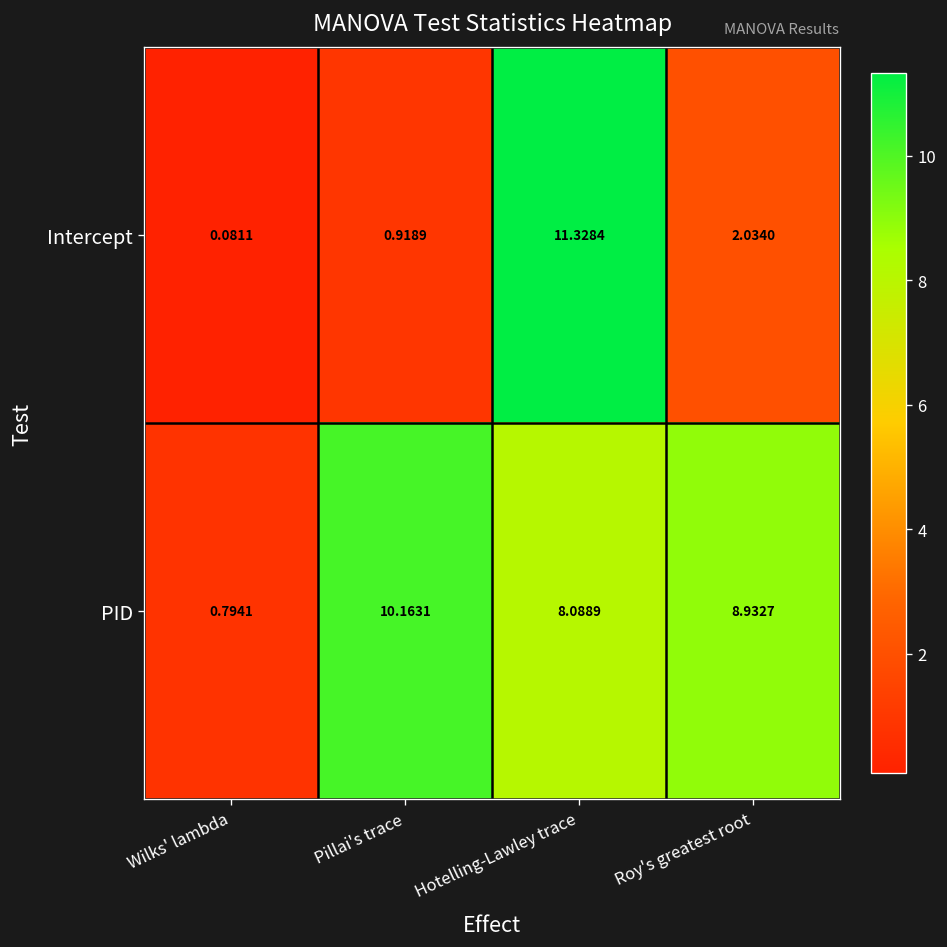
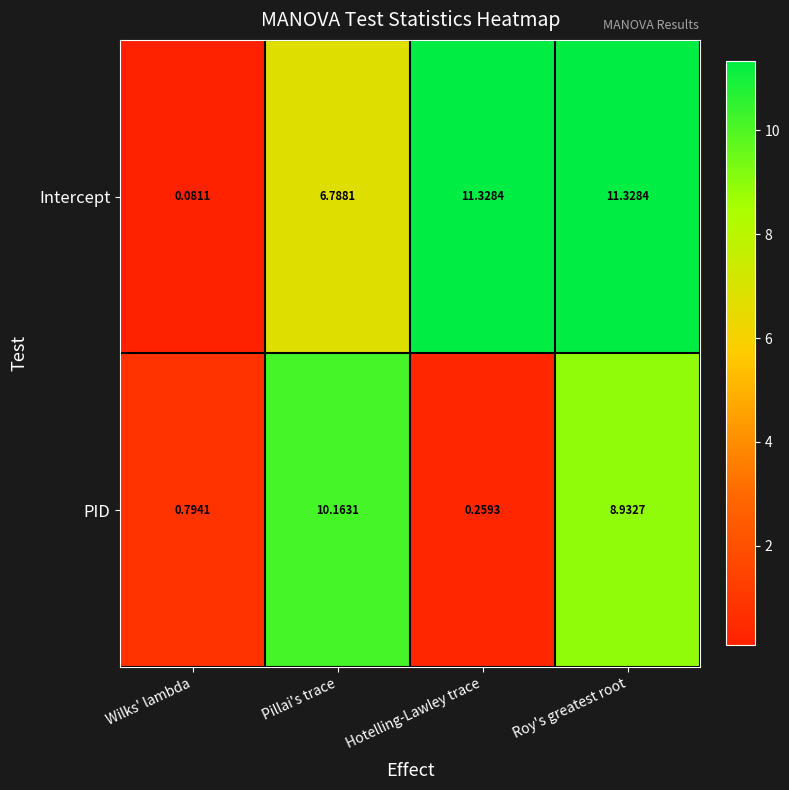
Intercept, Pillai's trace: 0.9189 -> 6.7881
Intercept, Roy's greatest root: 2.0340 -> 11.3284
PID, Hotelling-Lawley trace: 8.0889 -> 0.2593
